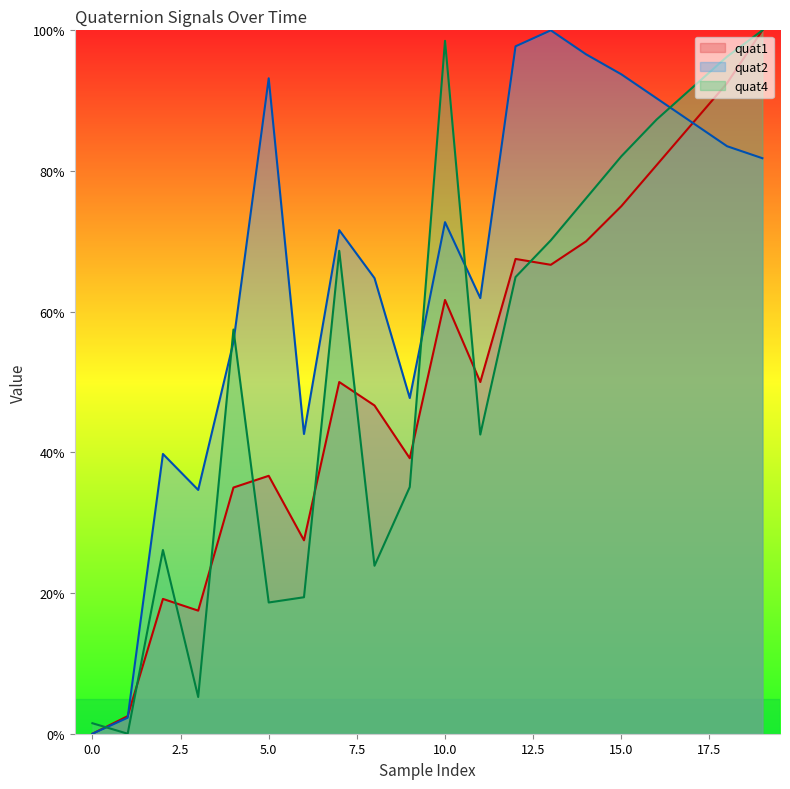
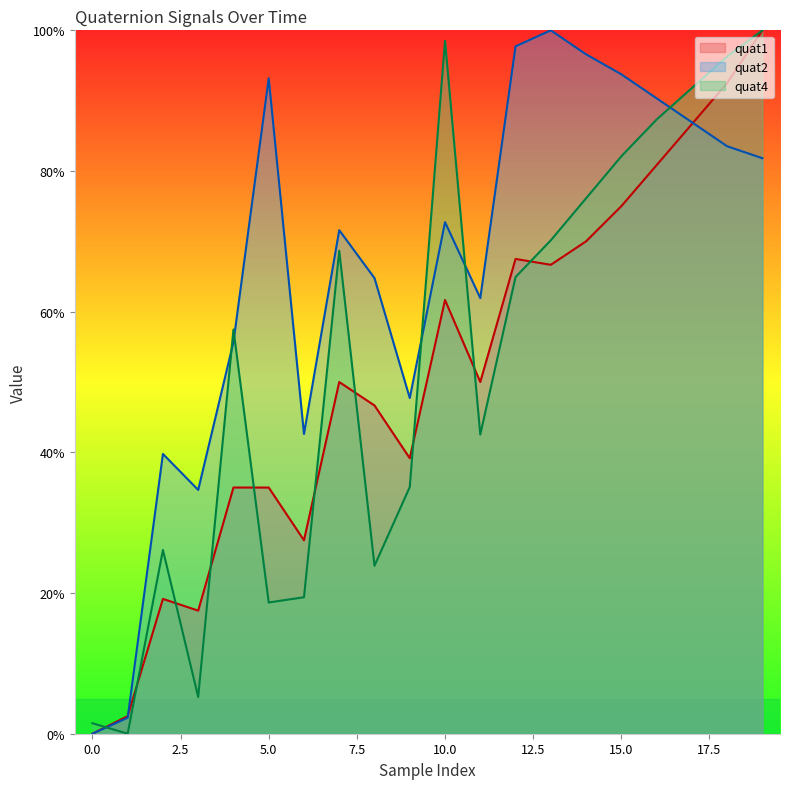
quat1, 5.0: 37% -> 35%
